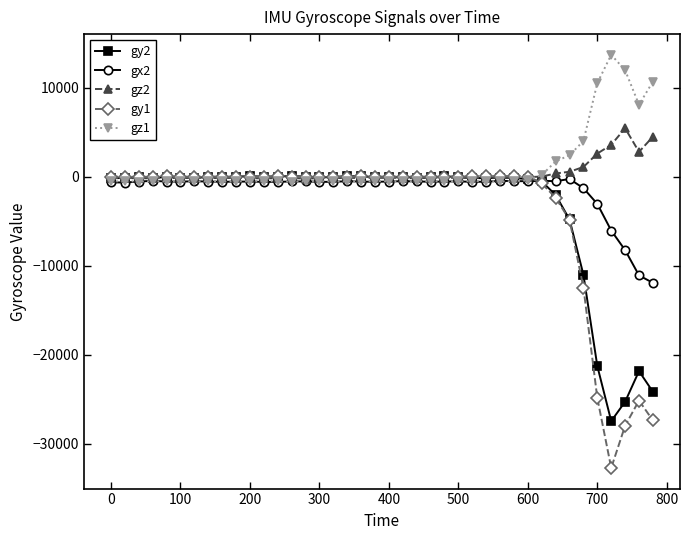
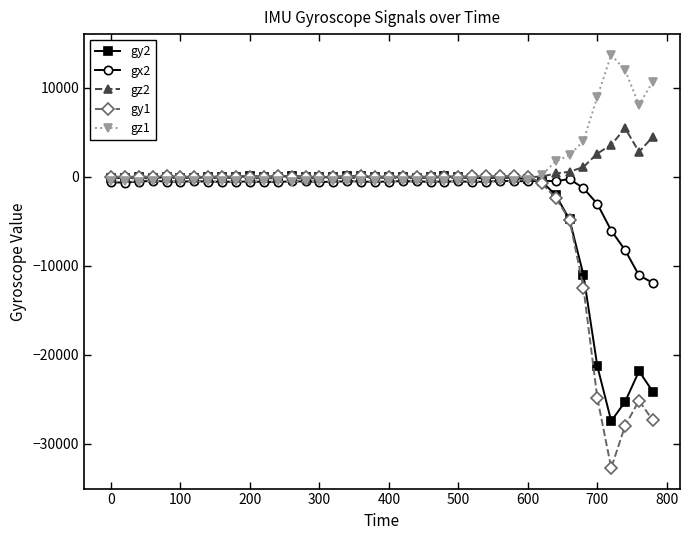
gz1, 700: 11000 -> 9000
